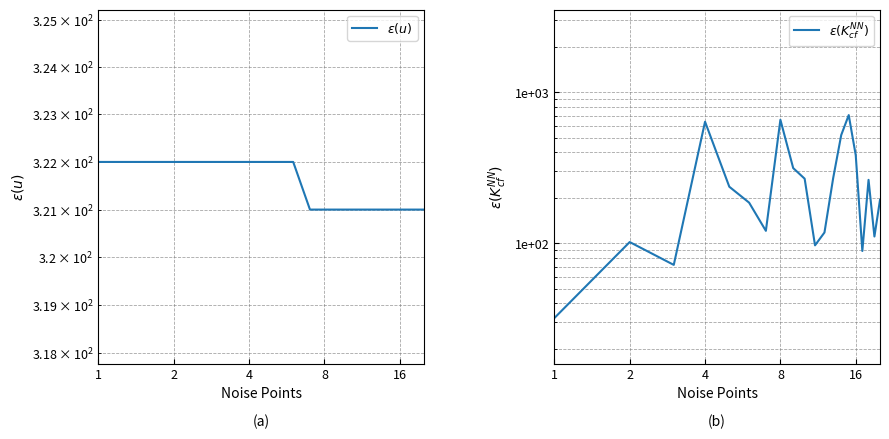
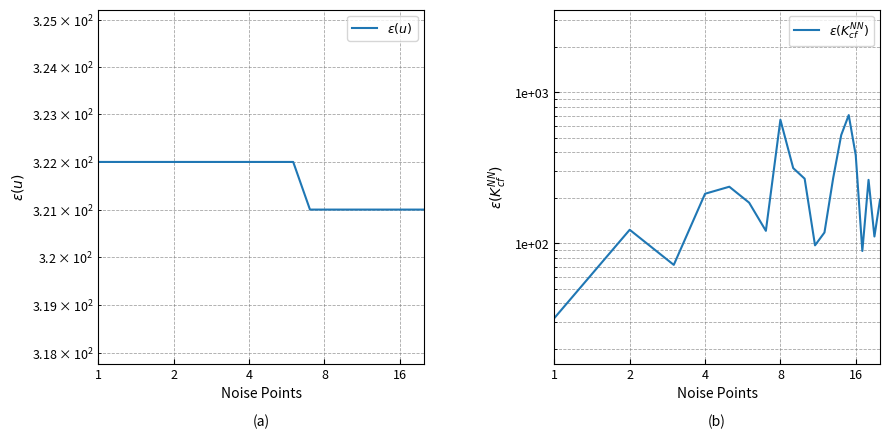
(b), 2: 100 -> 120
(b), 4: 640 -> 210
